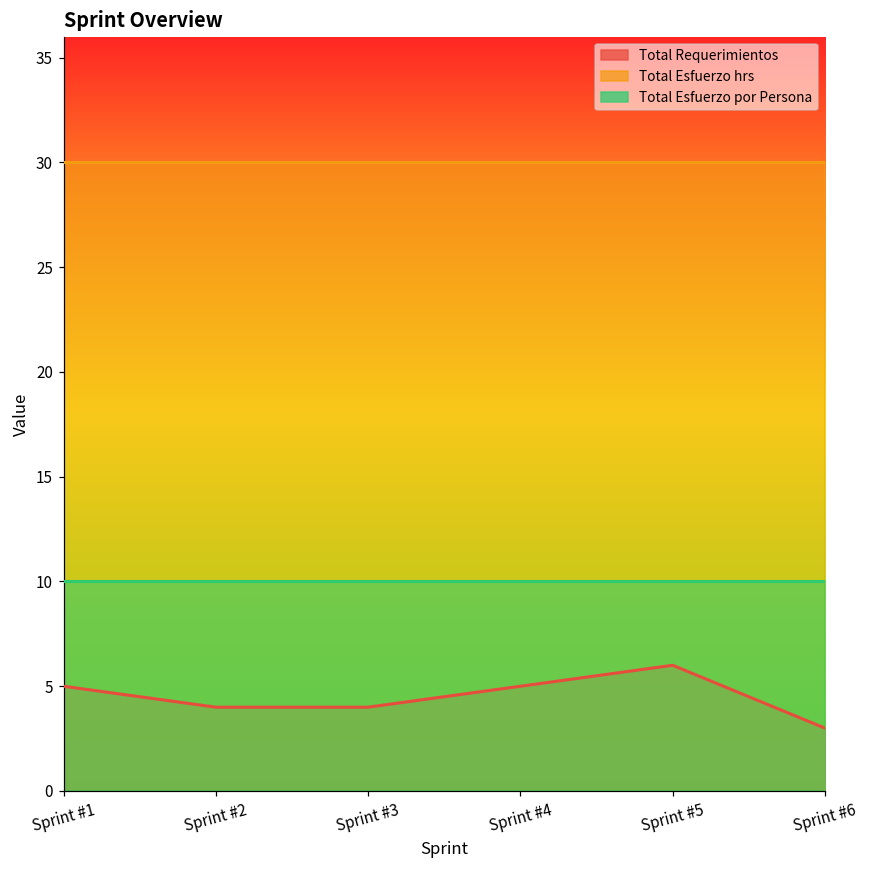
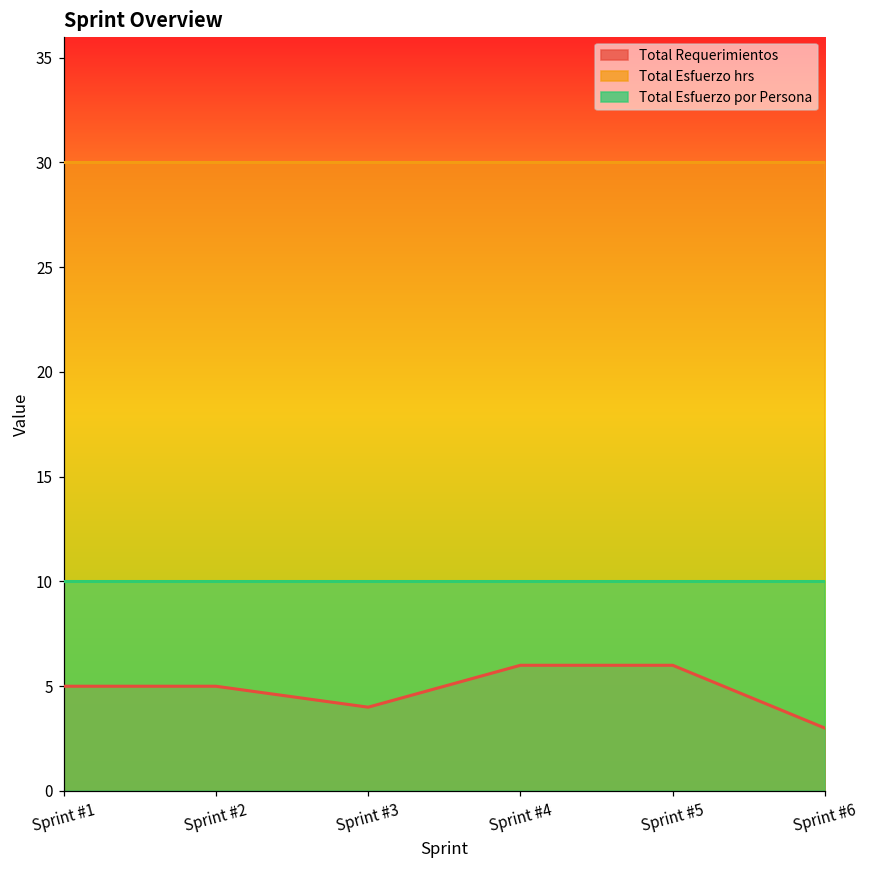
Total Requerimientos, Sprint #2: 4 -> 5
Total Requerimientos, Sprint #4: 5 -> 6
